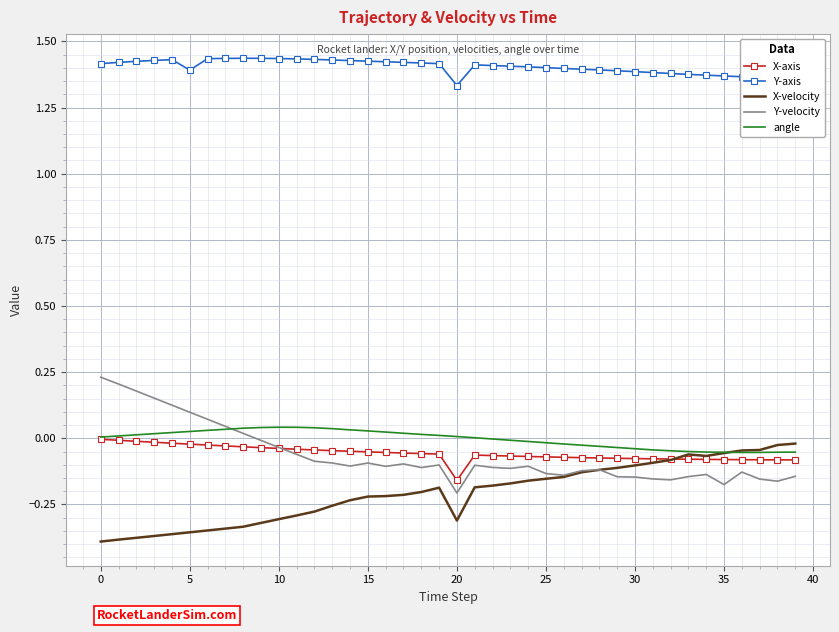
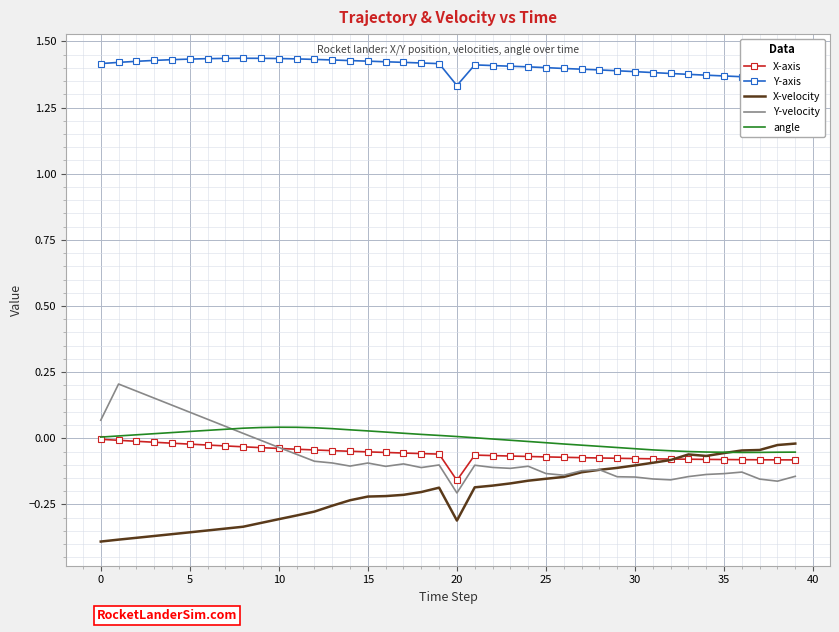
Y-velocity, 0: 0.23 -> 0.07
Y-axis, 5: 1.39 -> 1.43
Y-velocity, 35: -0.17 -> -0.13
